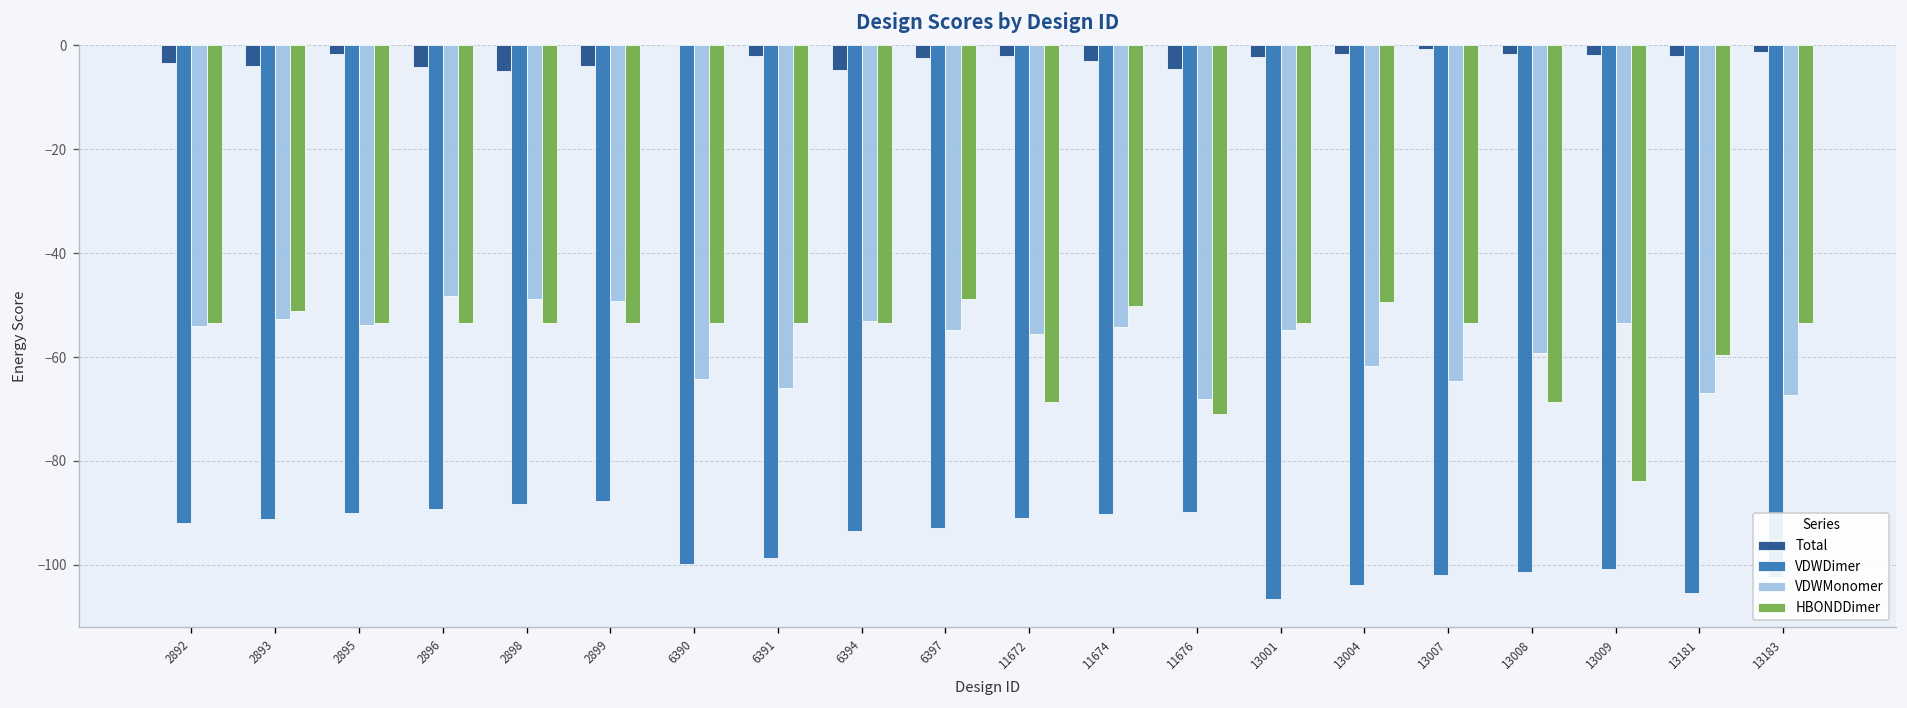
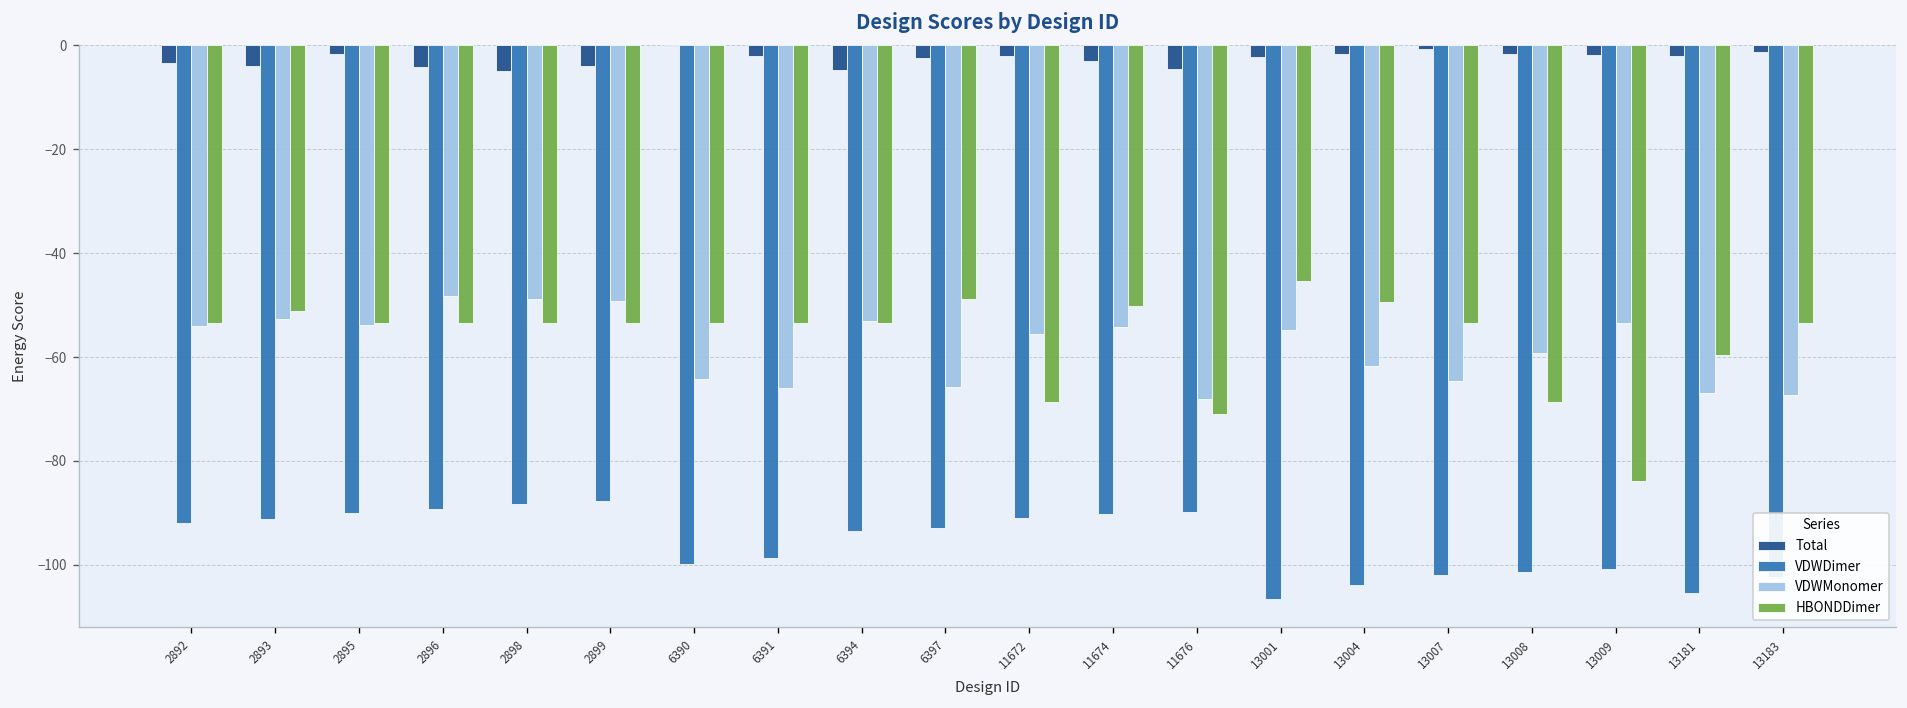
VDWMonomer, 6397: -55 -> -66
HBONDDimer, 13001: -53 -> -45
